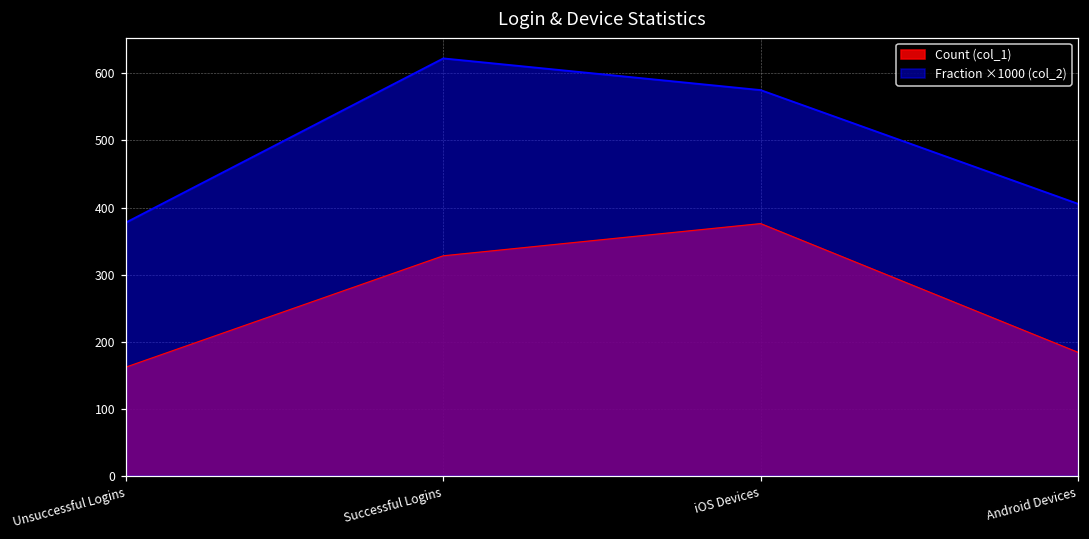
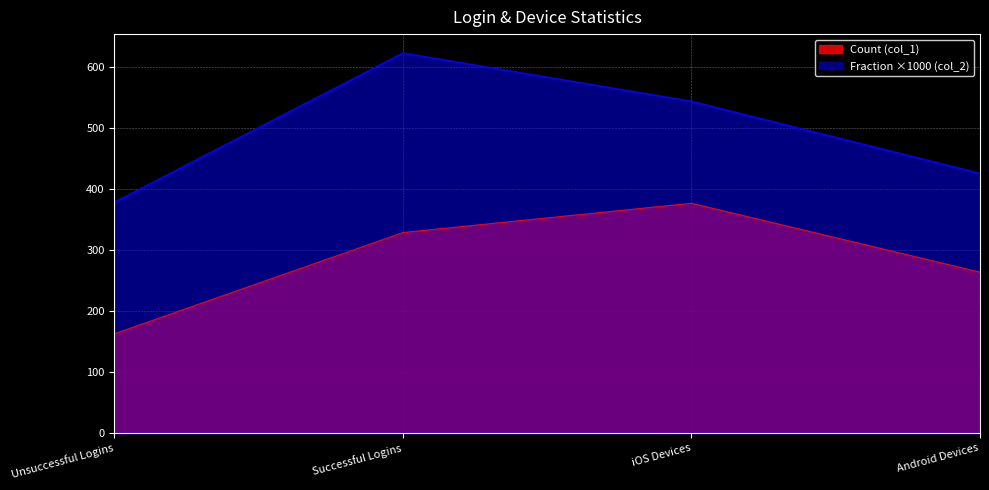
Fraction ×1000 (col_2), iOS Devices: 580 -> 540
Count (col_1), Android Devices: 180 -> 260
Fraction ×1000 (col_2), Android Devices: 410 -> 420
